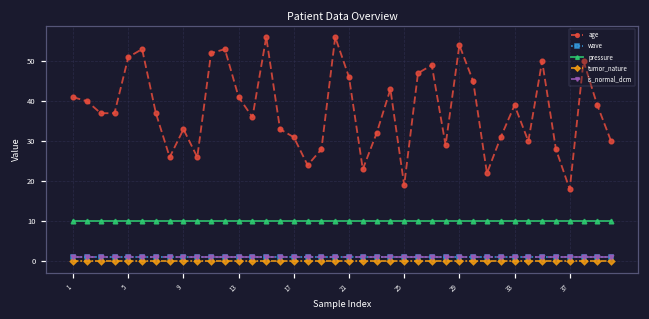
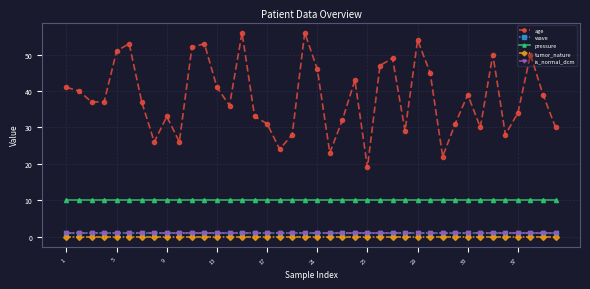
age, 37: 18 -> 34
